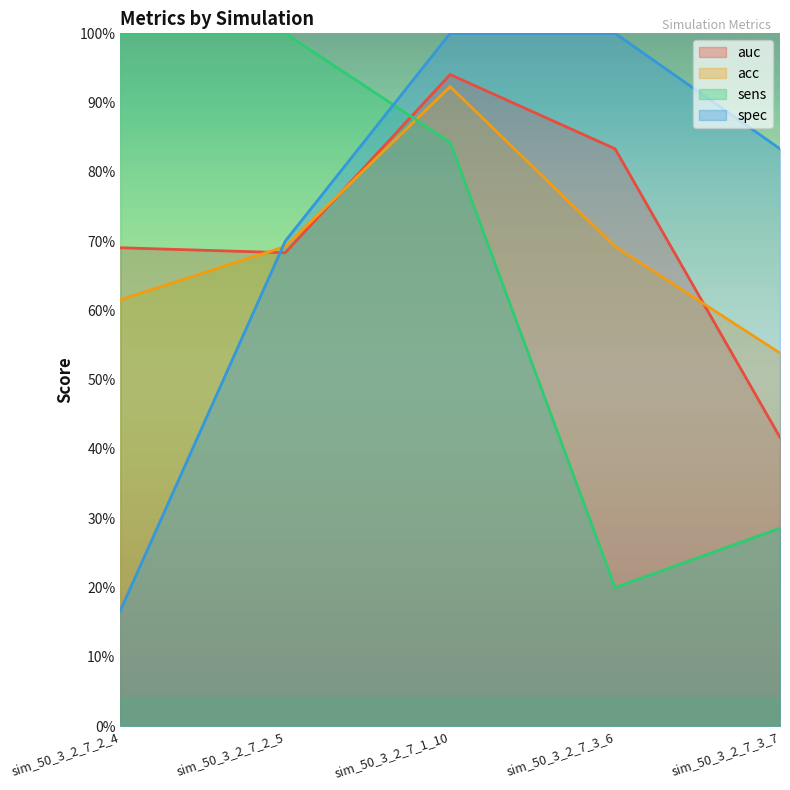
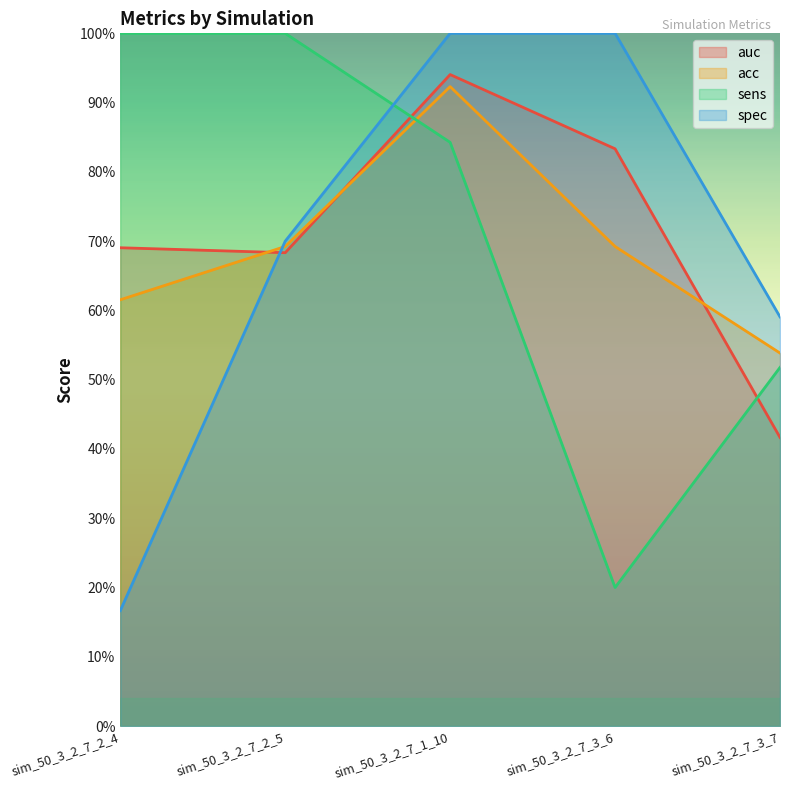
sens, sim_50_3_2_7_3_7: 29% -> 52%
spec, sim_50_3_2_7_3_7: 83% -> 59%
